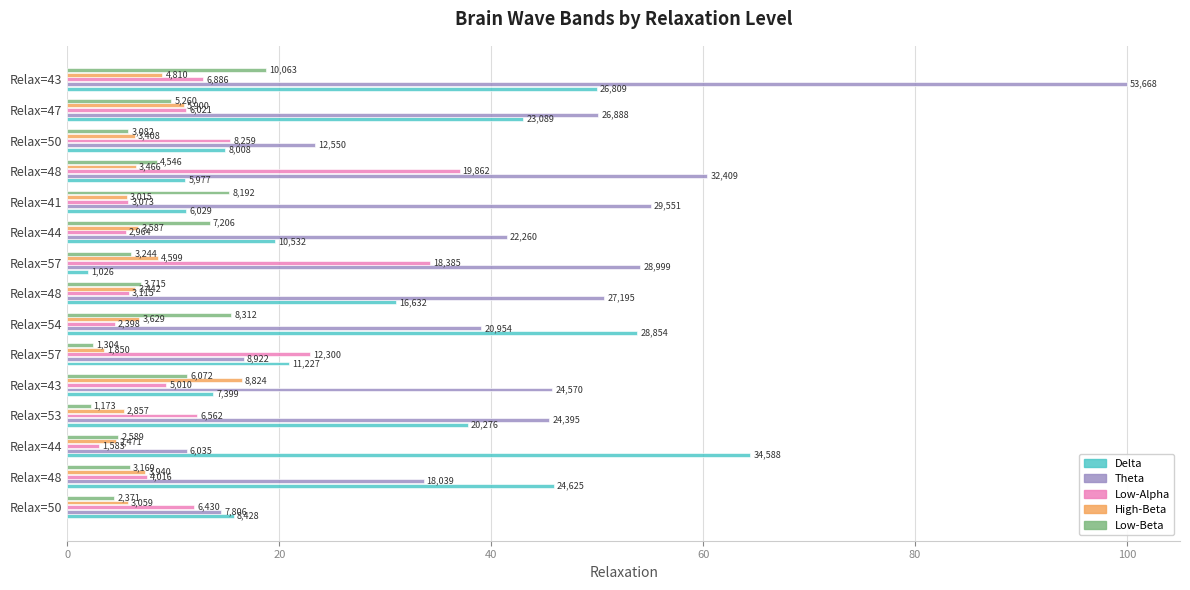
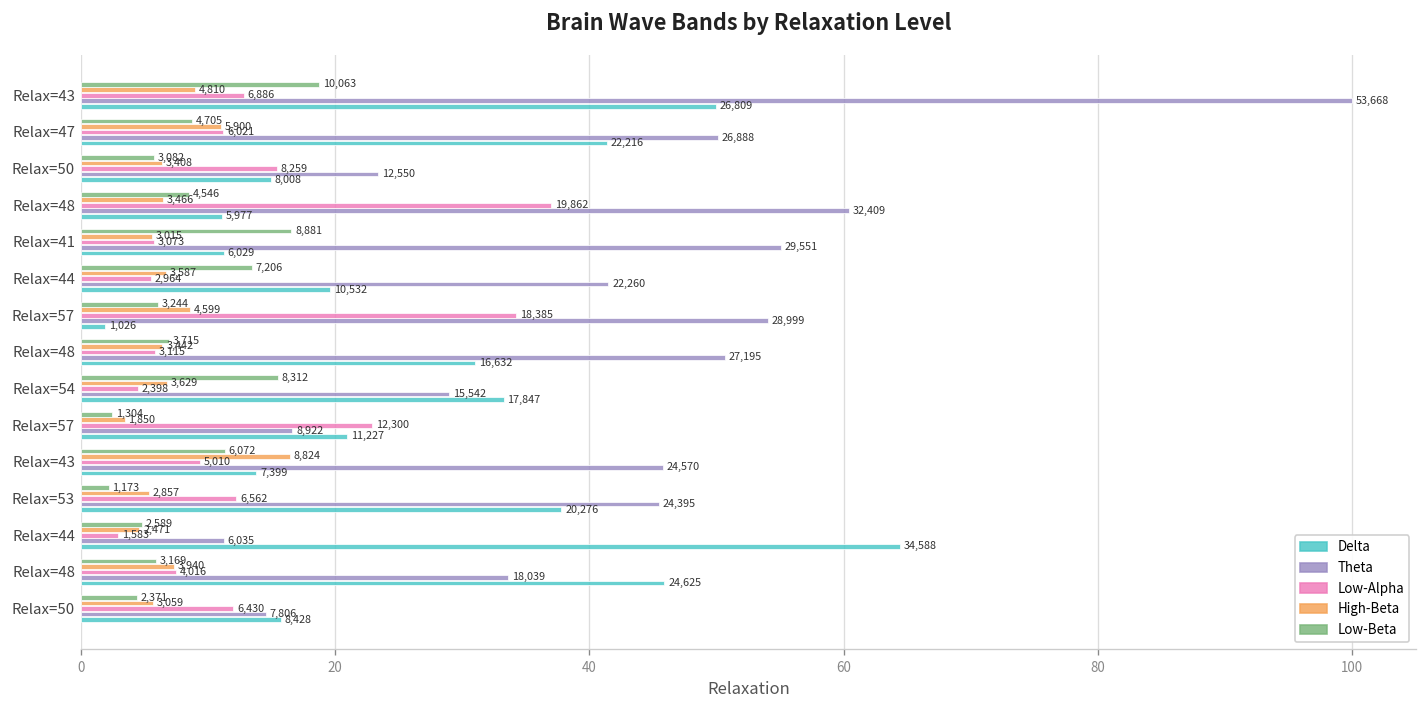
Low-Beta, Relax=47: 5,260 -> 4,705
Delta, Relax=47: 23,089 -> 22,216
Low-Beta, Relax=41: 8,192 -> 8,881
Theta, Relax=54: 20,954 -> 15,542
Delta, Relax=54: 28,854 -> 17,847
